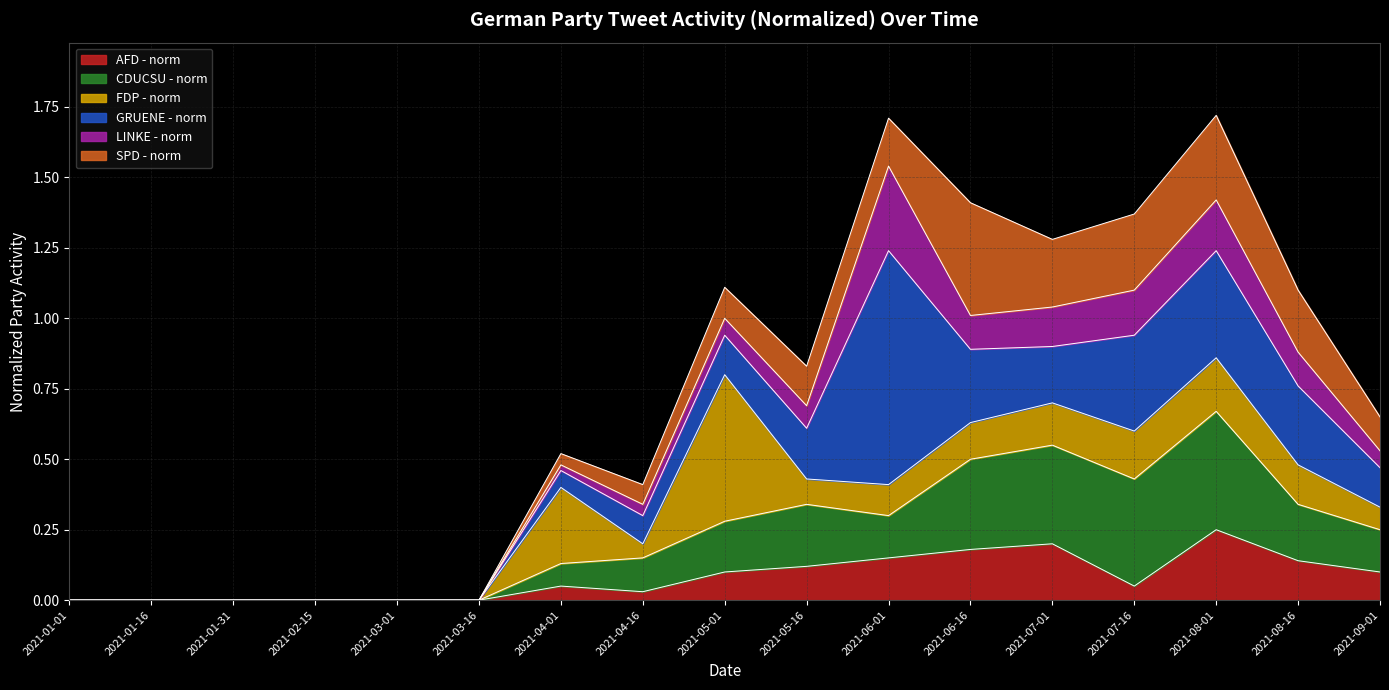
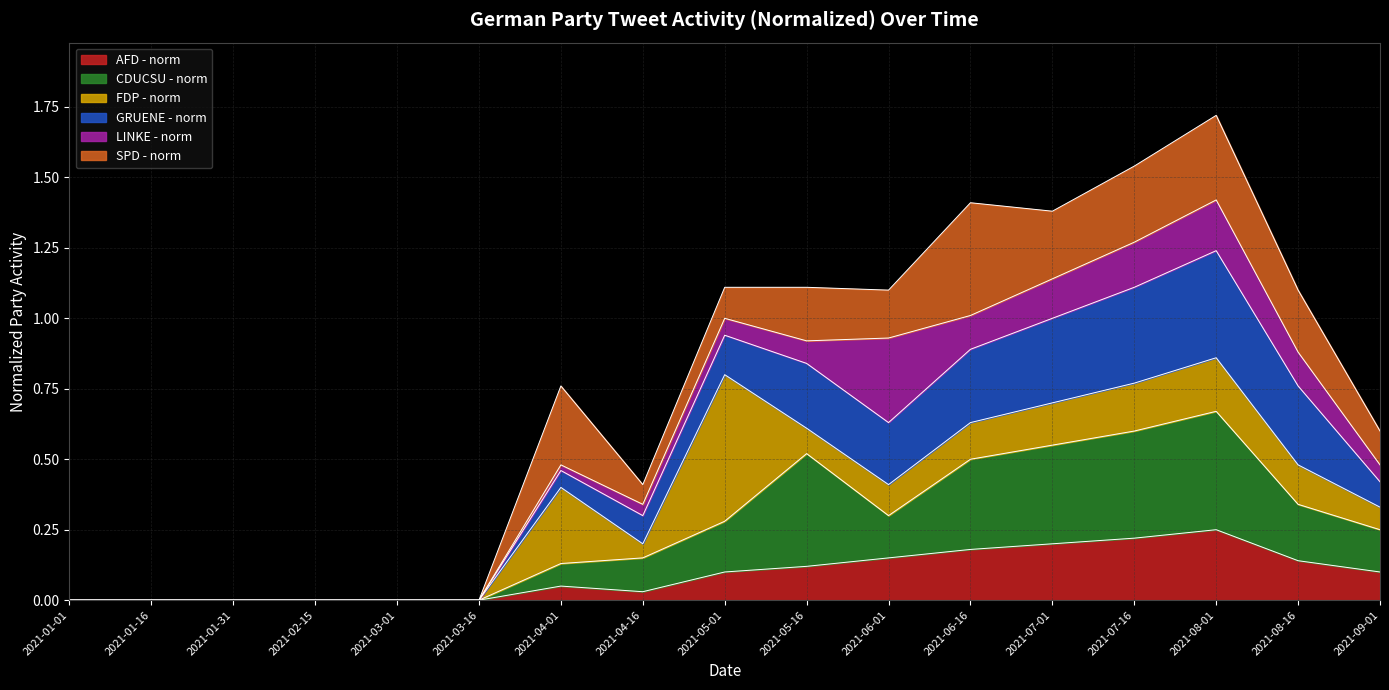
SPD - norm, 2021-04-01: 0.04 -> 0.28
CDUCSU - norm, 2021-05-16: 0.22 -> 0.40
GRUENE - norm, 2021-05-16: 0.18 -> 0.23
SPD - norm, 2021-05-16: 0.14 -> 0.19
GRUENE - norm, 2021-06-01: 0.83 -> 0.22
GRUENE - norm, 2021-07-01: 0.2 -> 0.3
AFD - norm, 2021-07-16: 0.05 -> 0.22
GRUENE - norm, 2021-09-01: 0.14 -> 0.09
